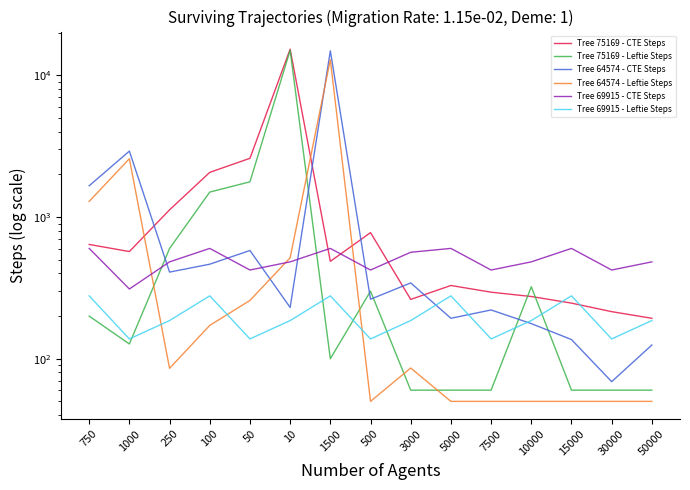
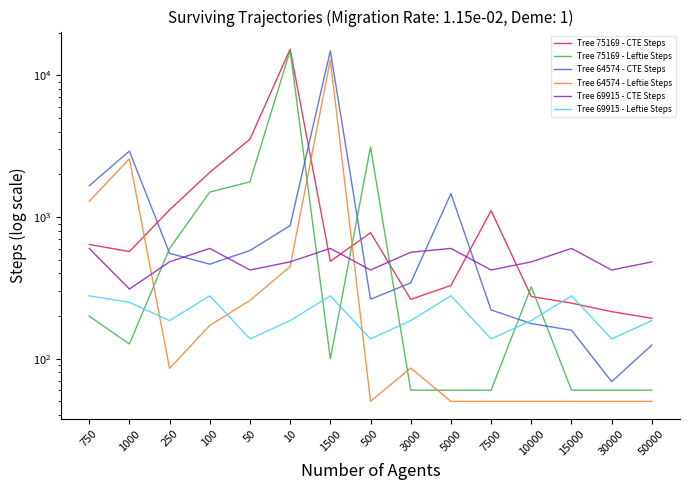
Tree 69915 - Leftie Steps, 1000: 140 -> 250
Tree 64574 - CTE Steps, 250: 410 -> 560
Tree 75169 - CTE Steps, 50: 2600 -> 3500
Tree 64574 - CTE Steps, 10: 230 -> 900
Tree 64574 - Leftie Steps, 10: 520 -> 450
Tree 75169 - Leftie Steps, 500: 300 -> 3100
Tree 64574 - CTE Steps, 5000: 190 -> 1500
Tree 75169 - CTE Steps, 7500: 300 -> 1100
Tree 64574 - CTE Steps, 15000: 140 -> 160
